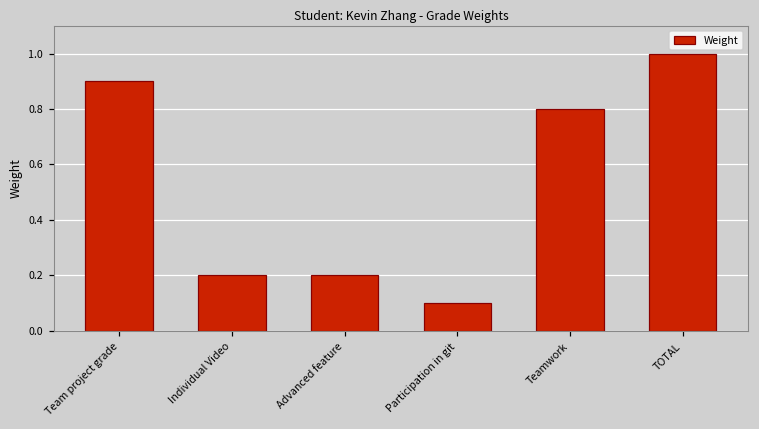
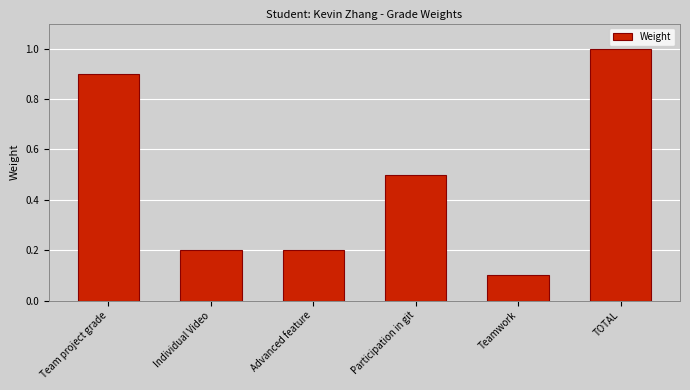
Participation in git: 0.1 -> 0.5
Teamwork: 0.8 -> 0.1
